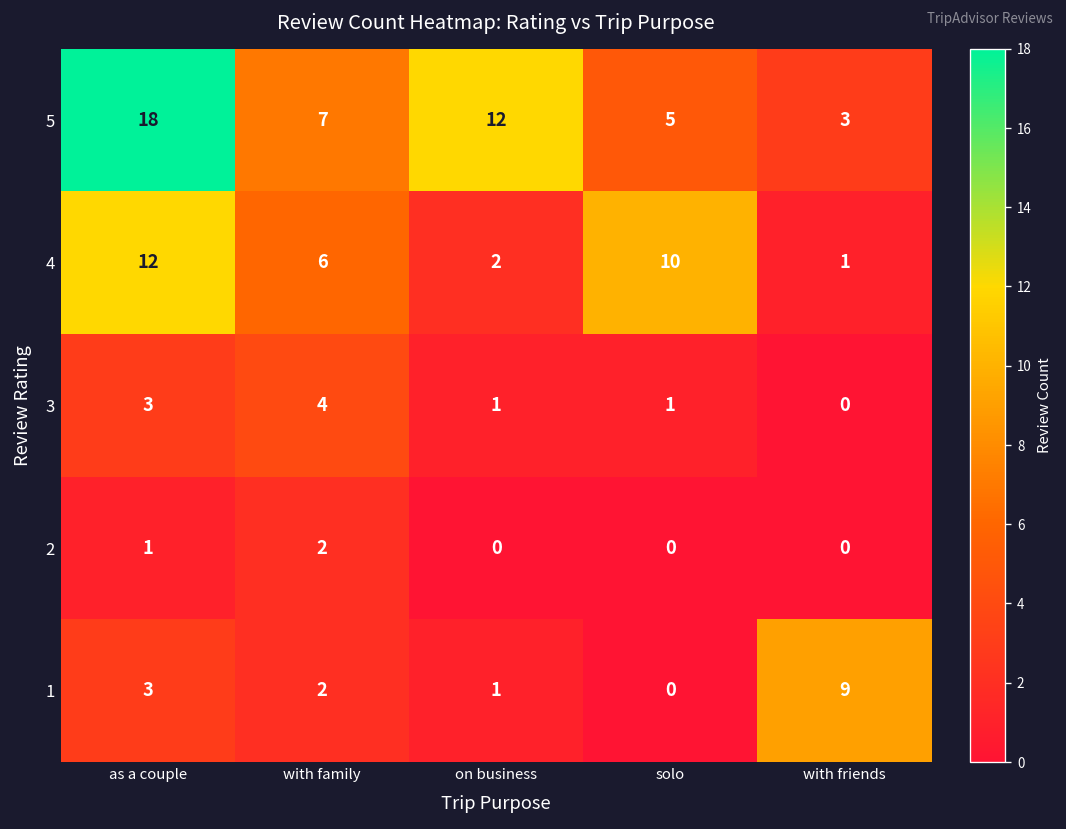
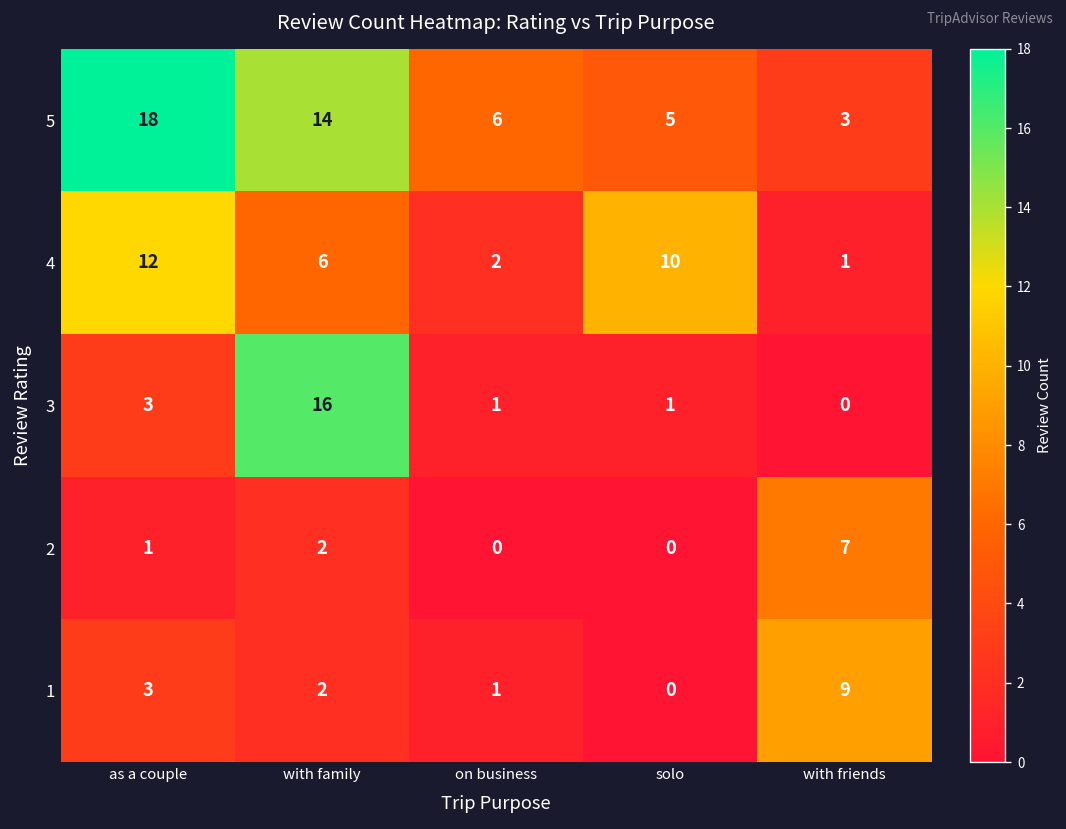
5, with family: 7 -> 14
5, on business: 12 -> 6
3, with family: 4 -> 16
2, with friends: 0 -> 7
